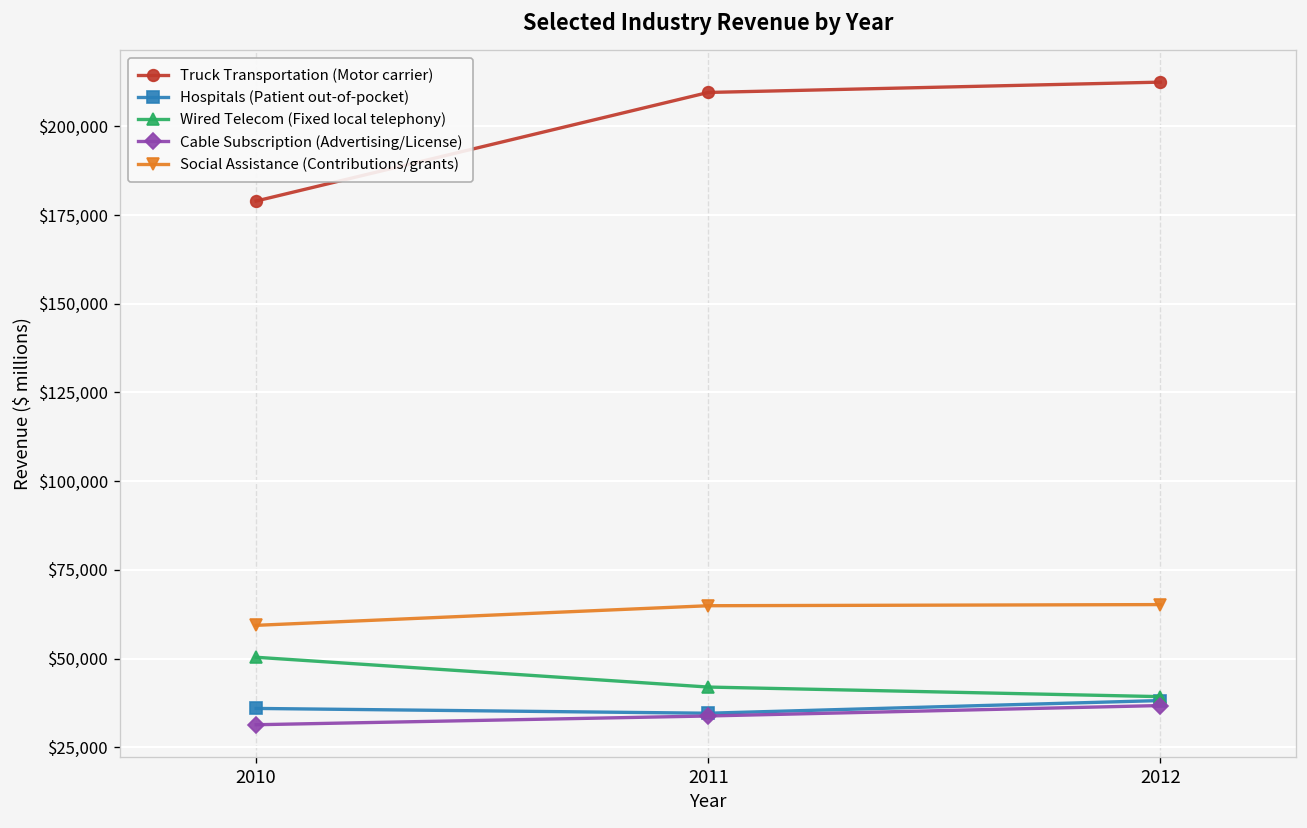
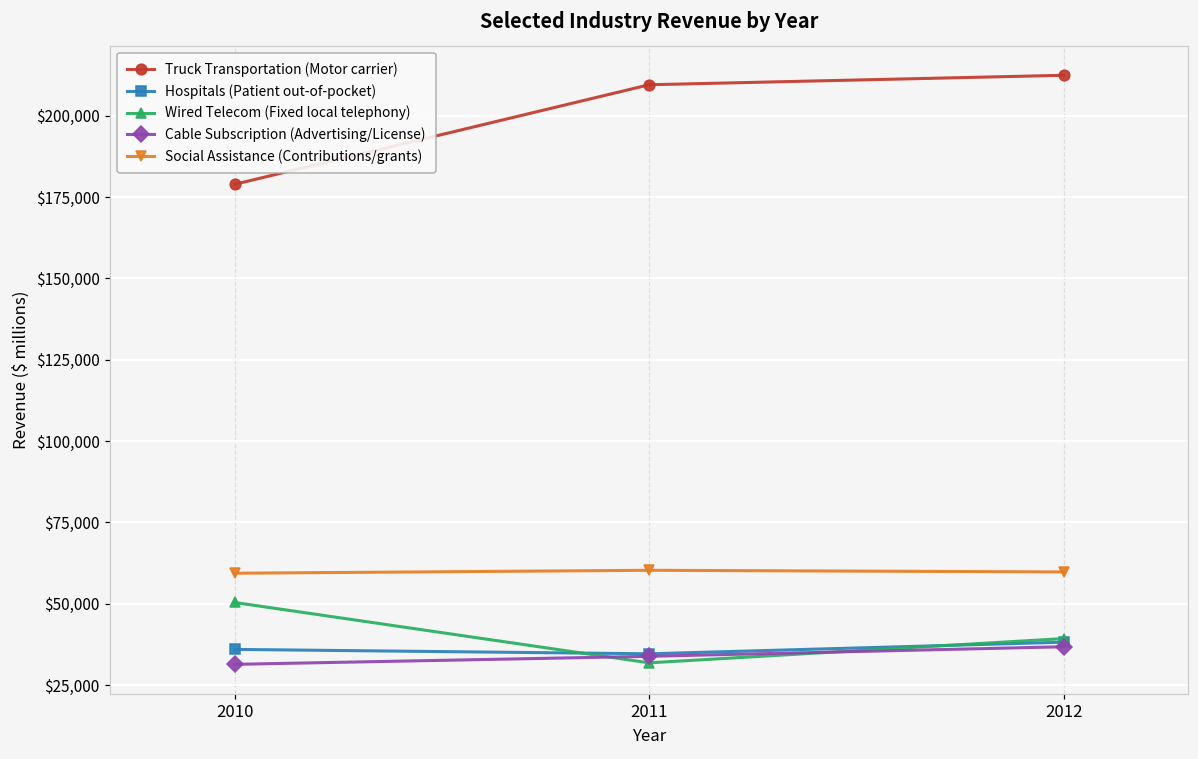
Wired Telecom (Fixed local telephony), 2011: $42,000 -> $32,000
Social Assistance (Contributions/grants), 2011: $65,000 -> $60,000
Social Assistance (Contributions/grants), 2012: $65,000 -> $60,000
